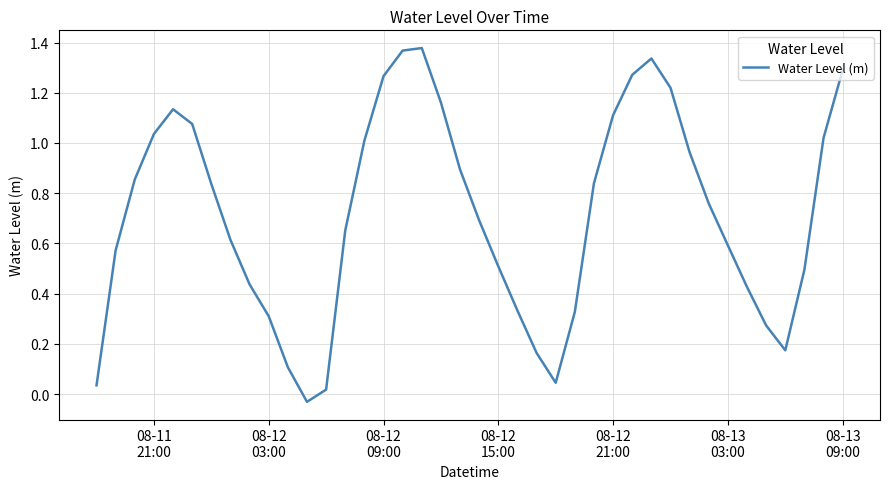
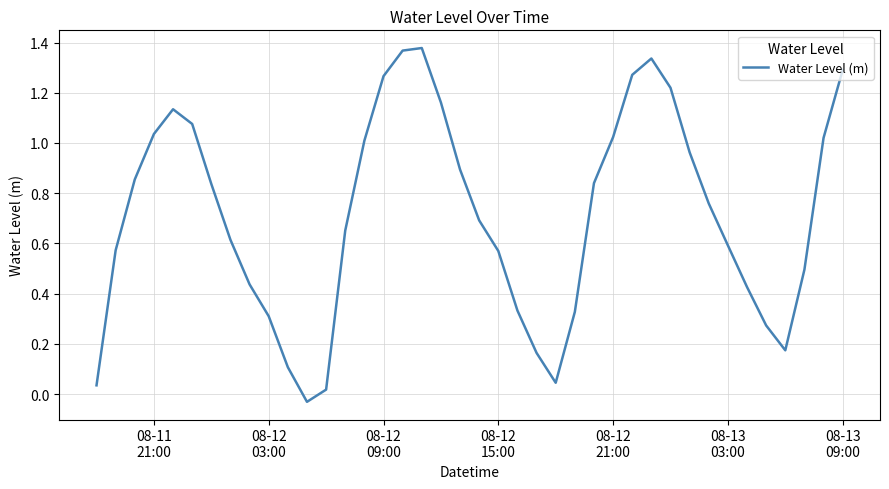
08-12 15:00: 0.51 -> 0.57
08-12 21:00: 1.11 -> 1.02
